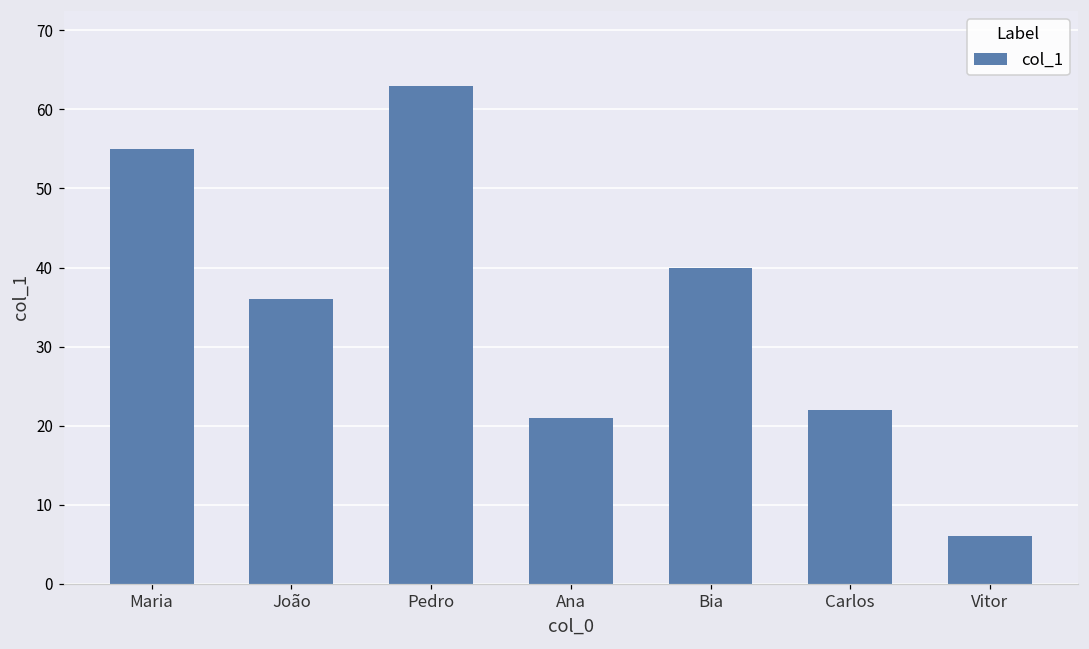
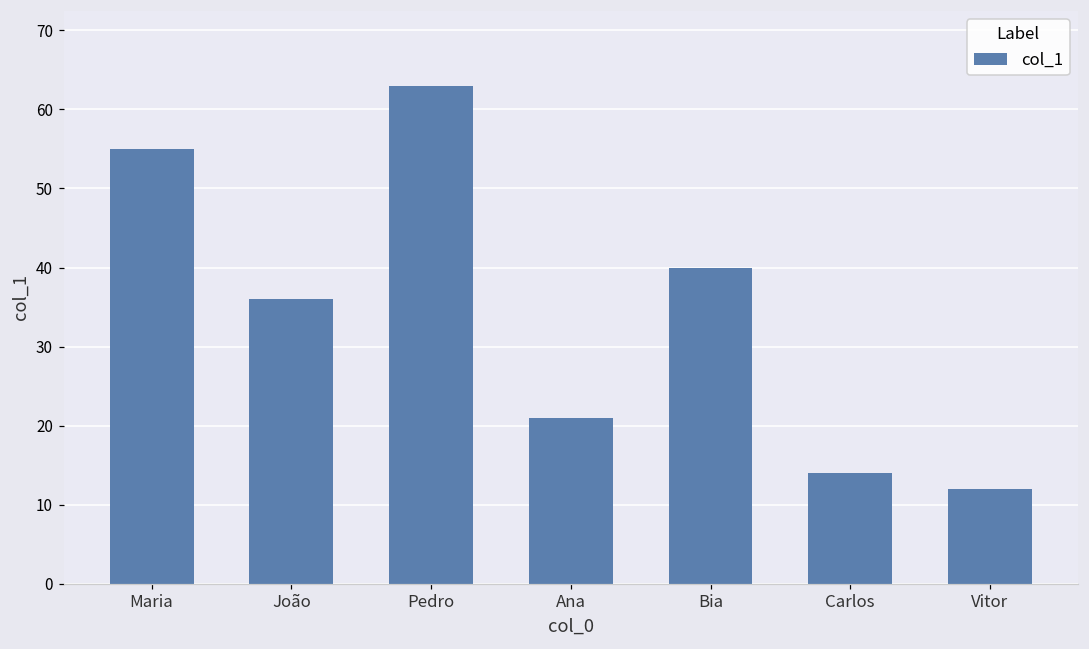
Carlos: 22 -> 14
Vitor: 6 -> 12
